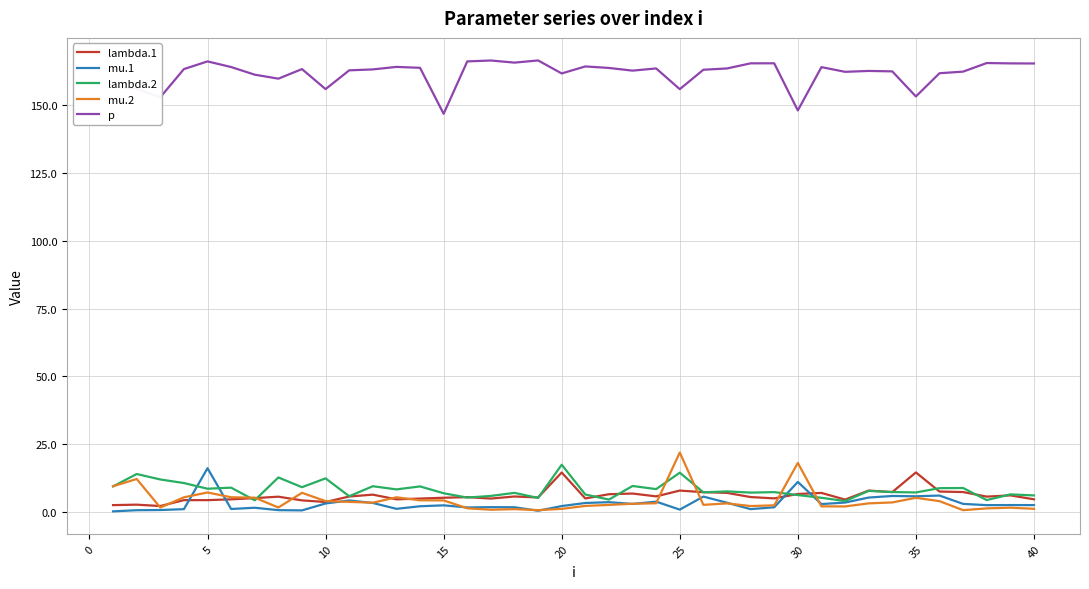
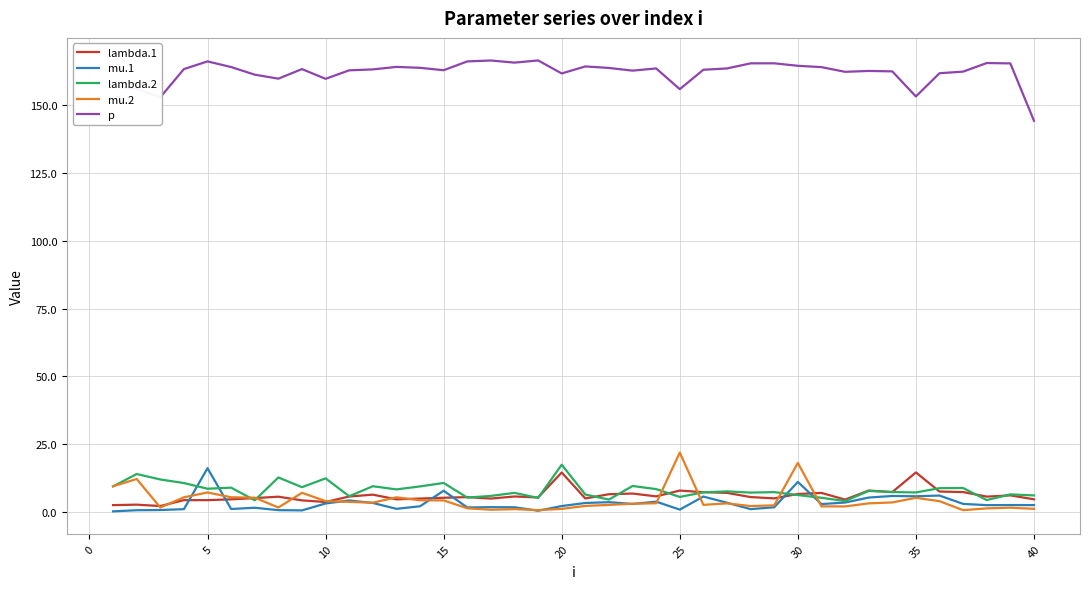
p, 10: 156 -> 160
mu.1, 15: 2 -> 8
lambda.2, 15: 7 -> 11
p, 15: 147 -> 163
lambda.2, 25: 14 -> 5
p, 30: 148 -> 165
p, 40: 166 -> 144
